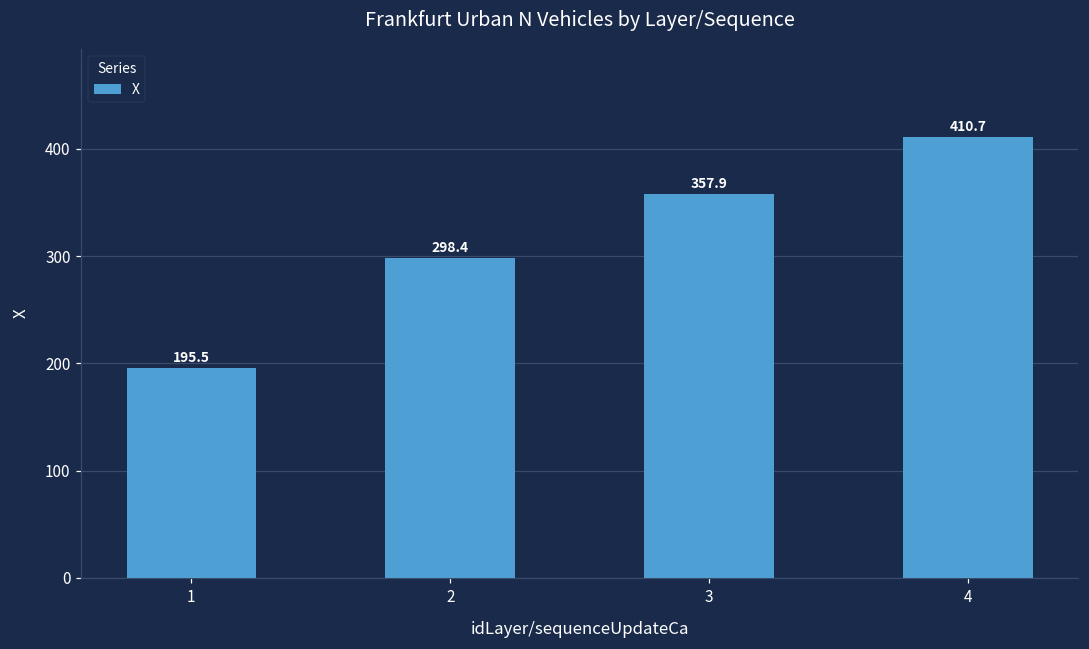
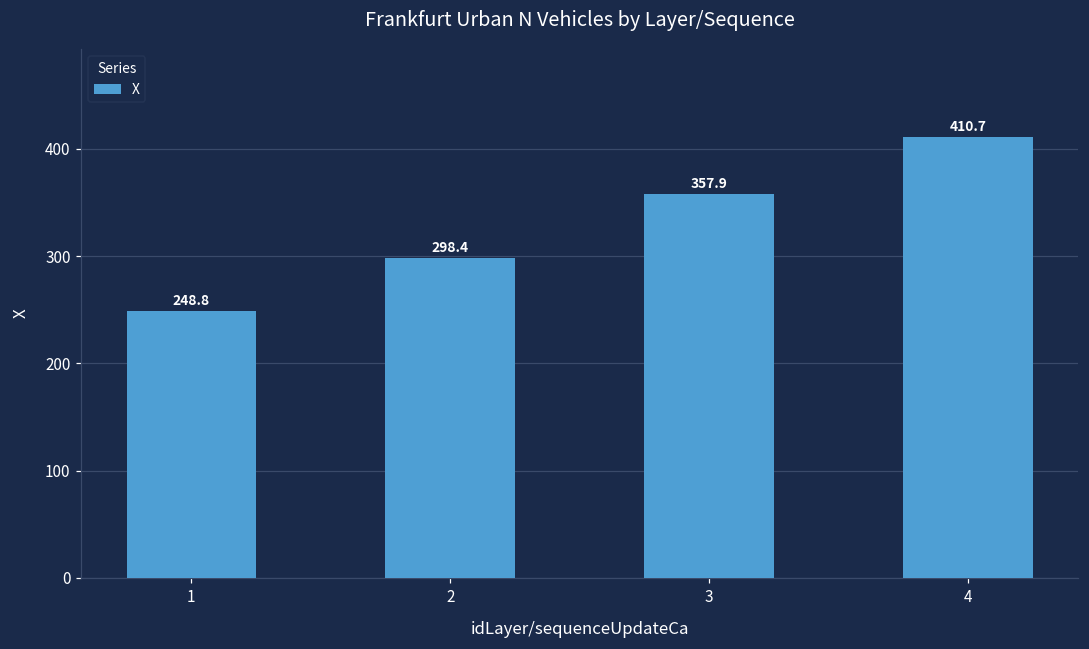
1: 195.5 -> 248.8
